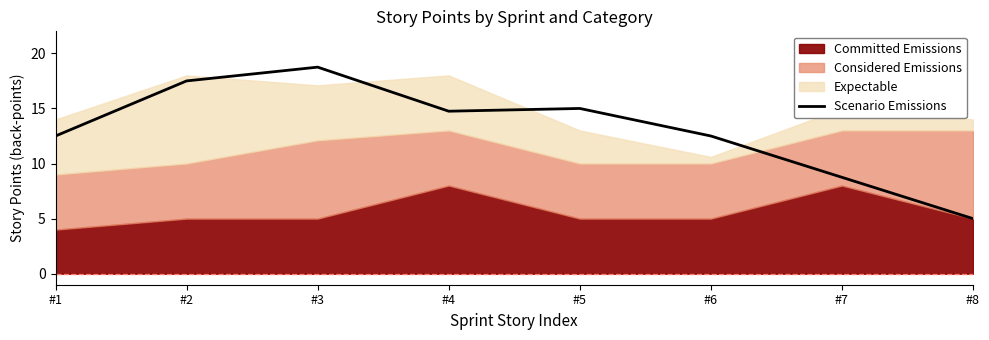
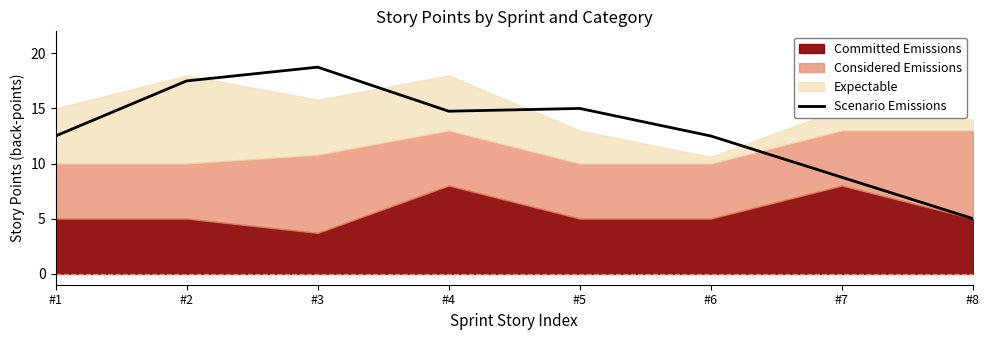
Committed Emissions, #1: 4 -> 5
Committed Emissions, #3: 5.0 -> 3.7
